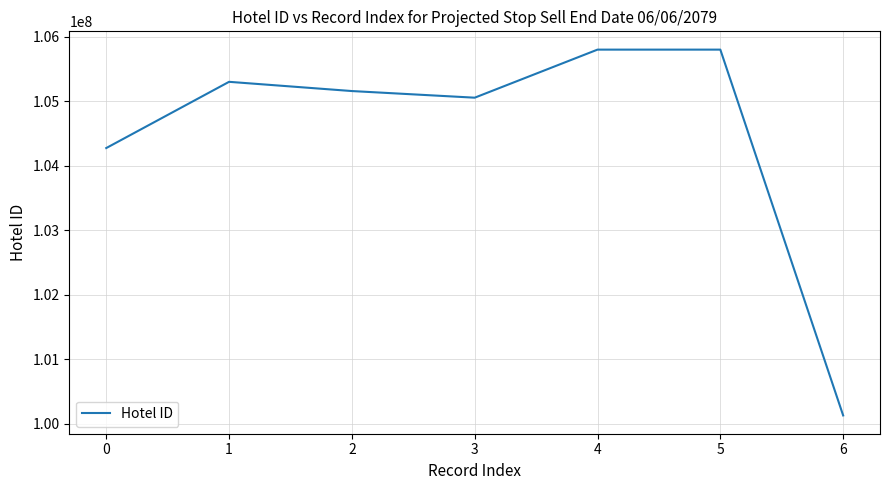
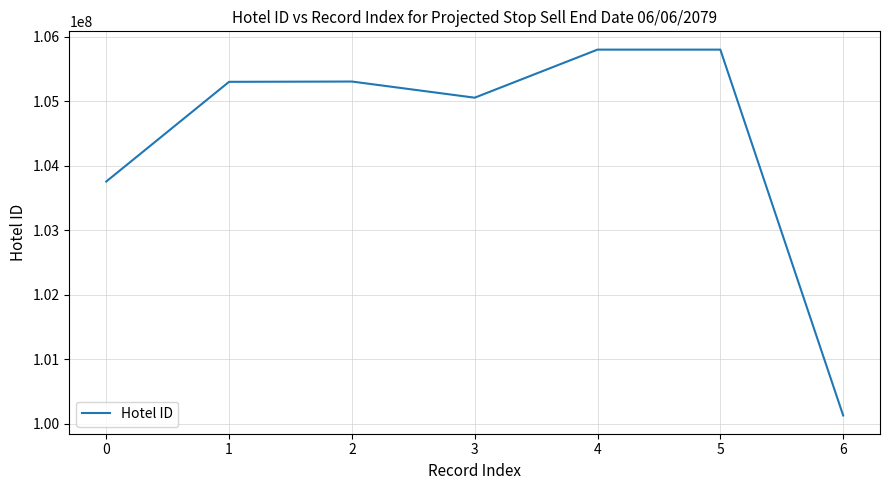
0: 104300000 -> 103800000
2: 105200000 -> 105300000
